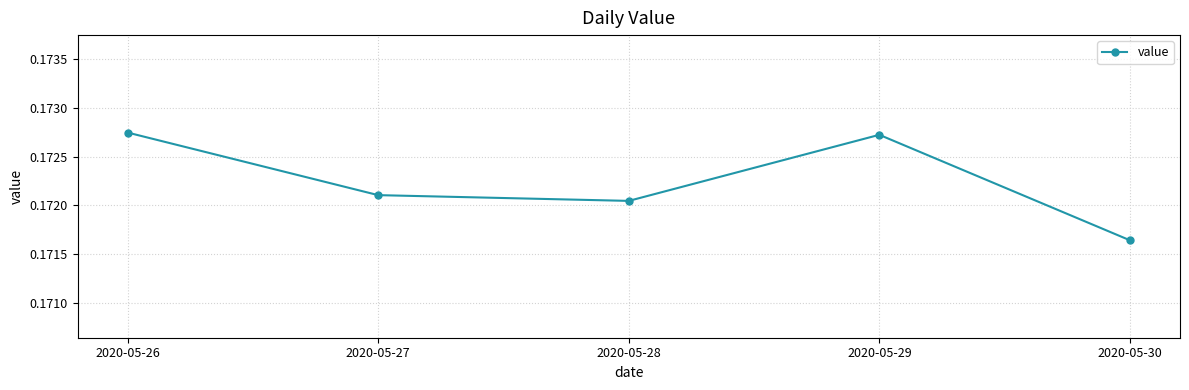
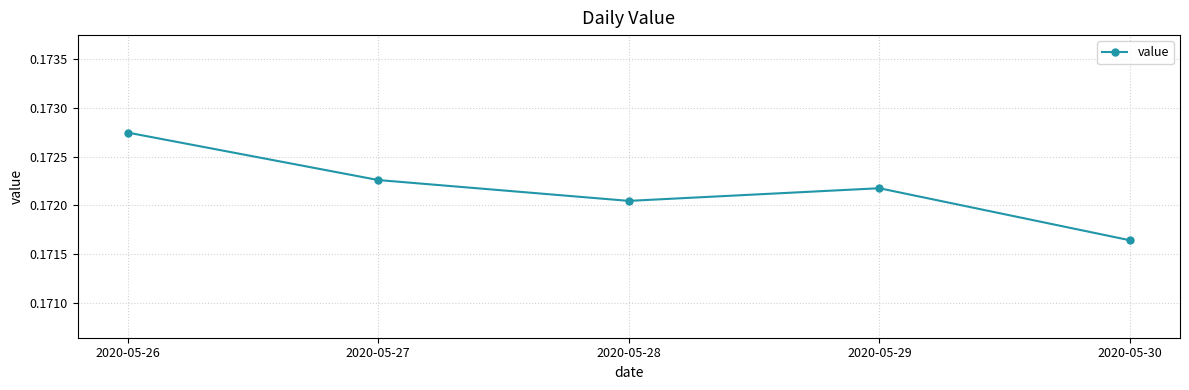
2020-05-27: 0.1721 -> 0.1723
2020-05-29: 0.1727 -> 0.1722
